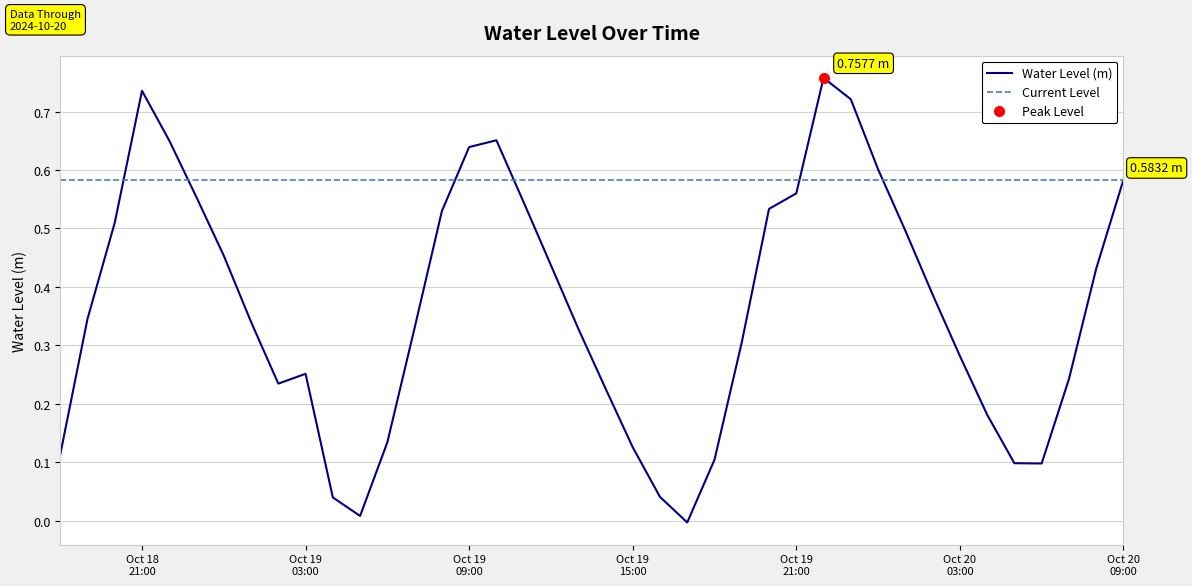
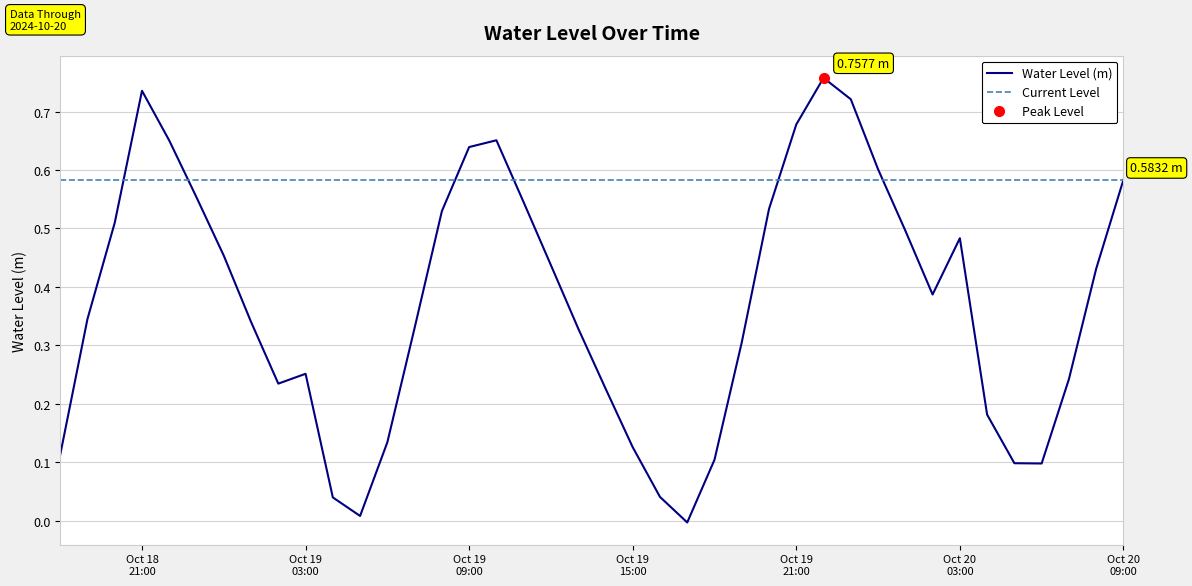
Water Level (m), Oct 19 21:00: 0.56 -> 0.68
Water Level (m), Oct 20 03:00: 0.28 -> 0.48
